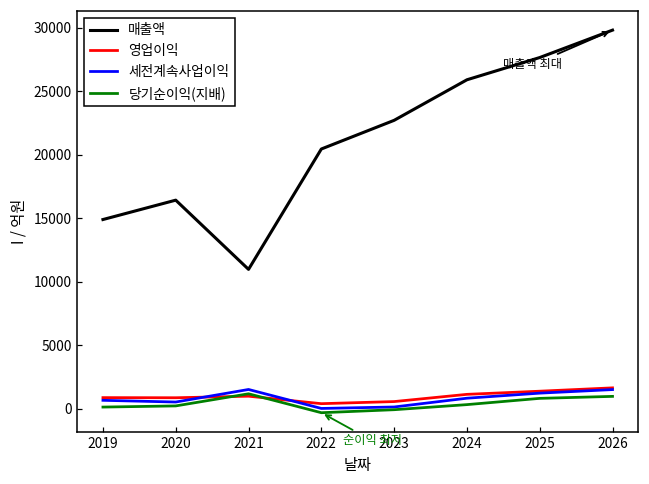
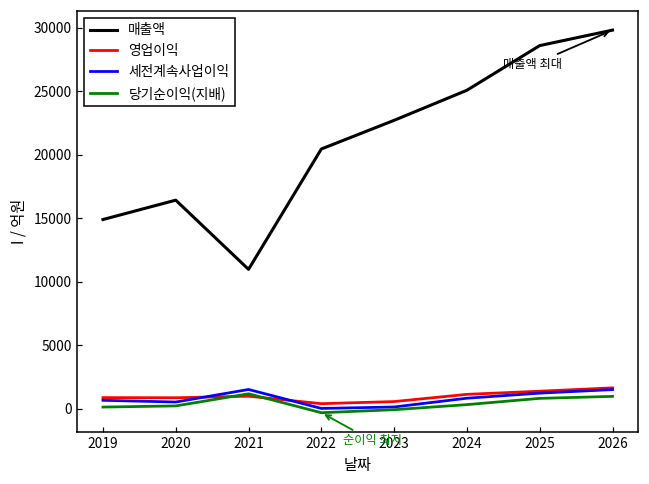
매출액, 2024: 25900 -> 25100
매출액, 2025: 27600 -> 28600
